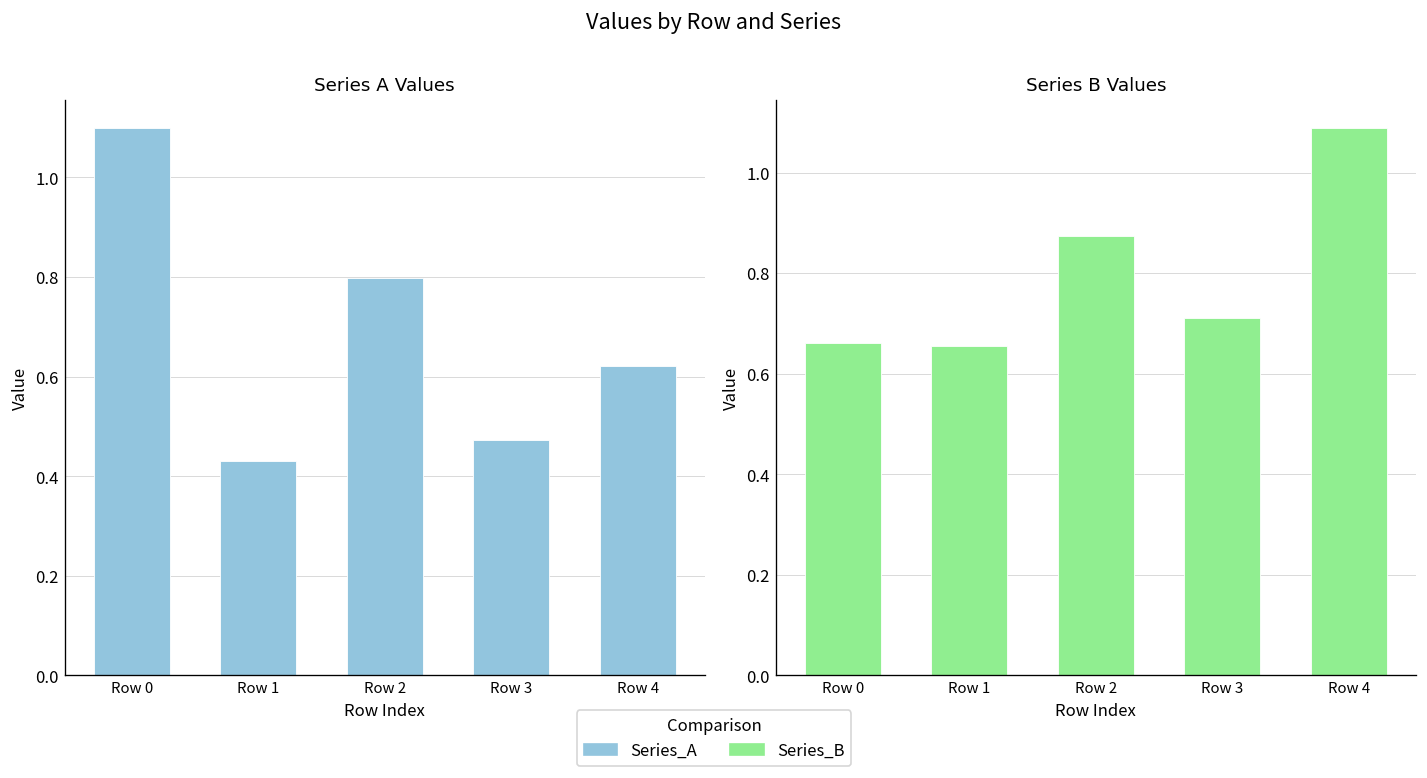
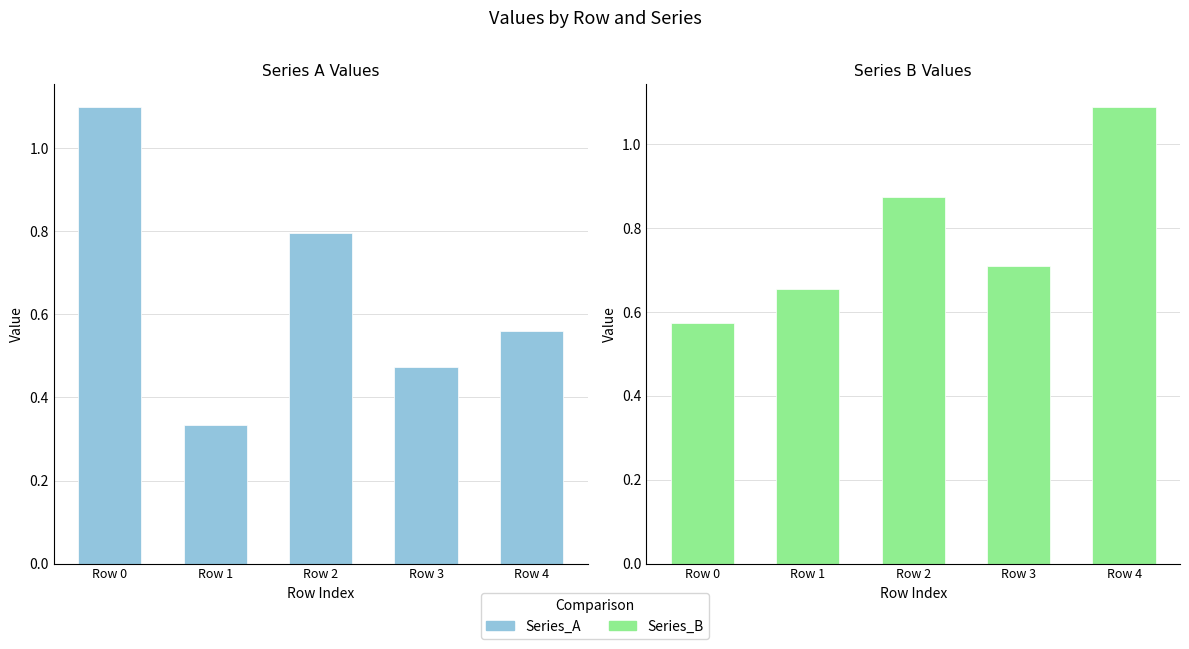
Series A Values, Row 1: 0.43 -> 0.33
Series A Values, Row 4: 0.62 -> 0.56
Series B Values, Row 0: 0.66 -> 0.57
